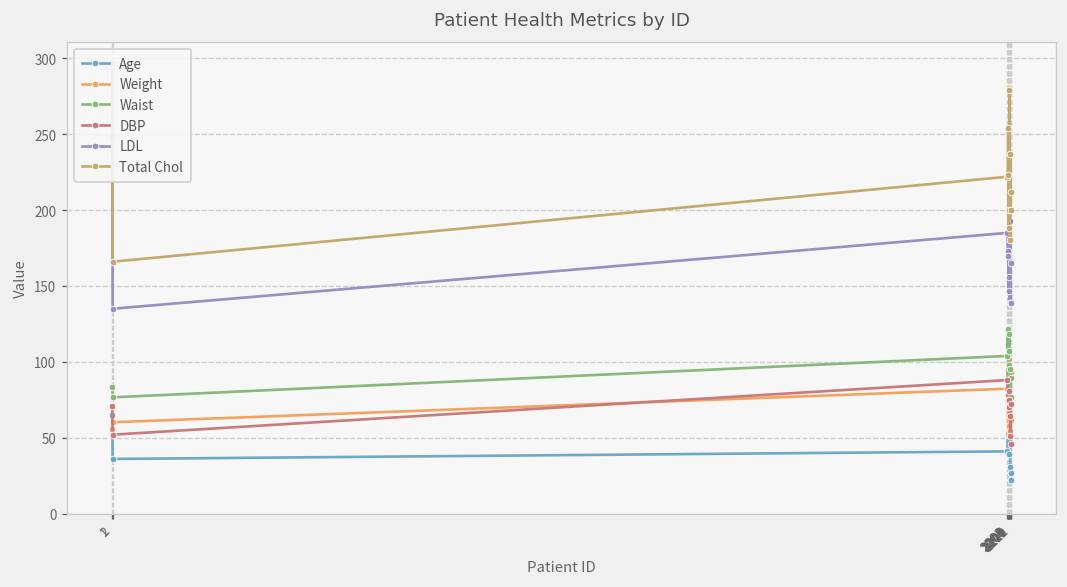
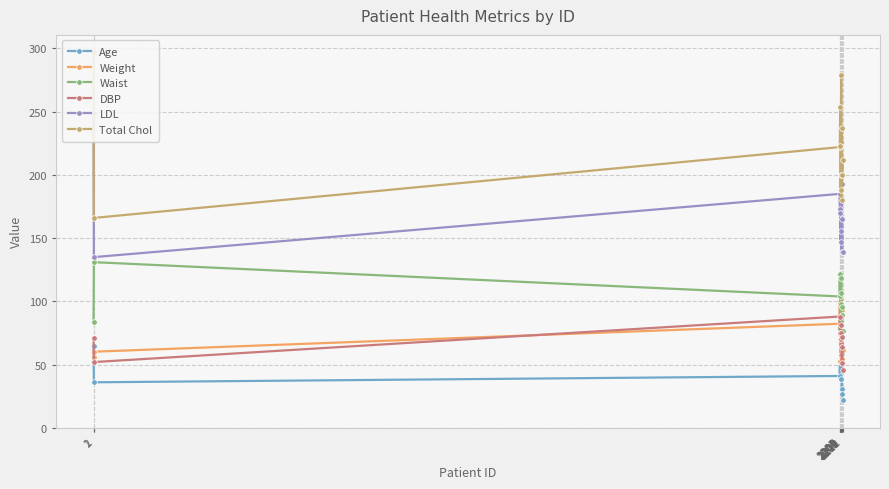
Waist, 2: 77 -> 131
